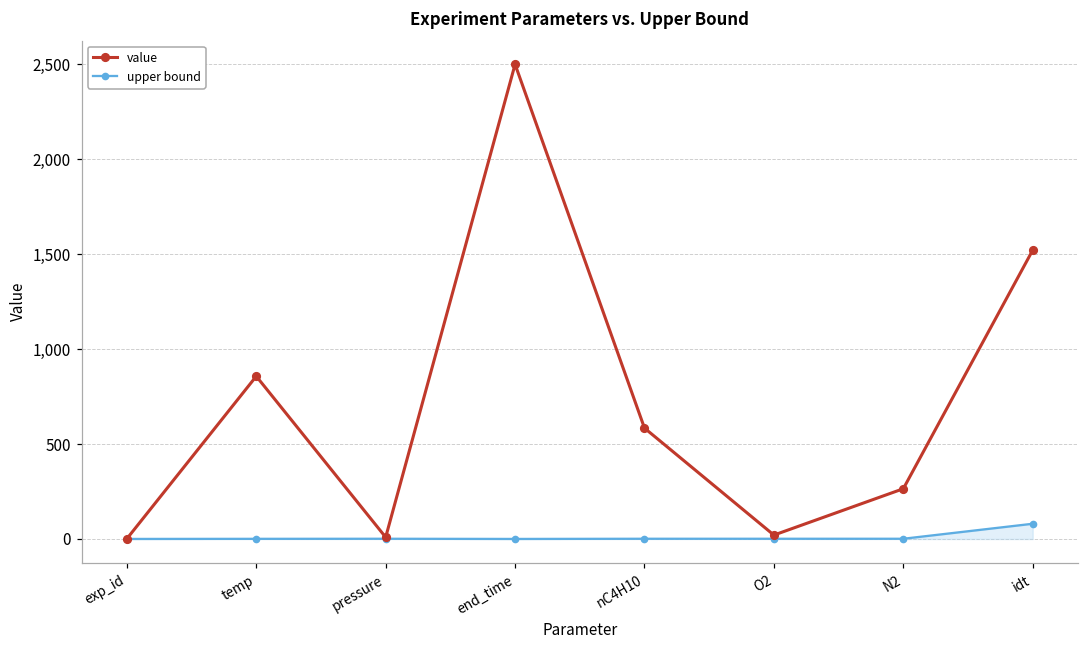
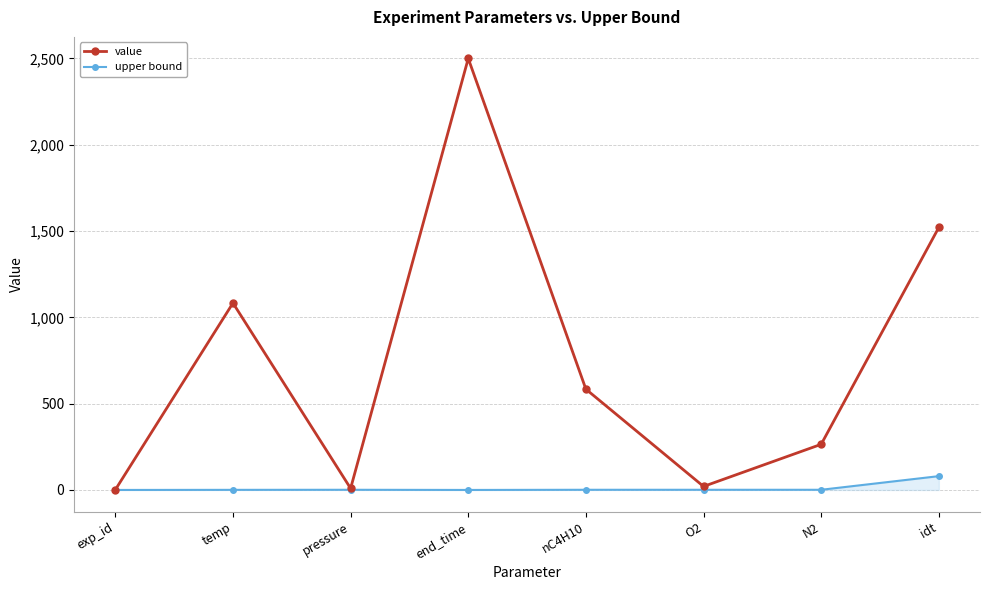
value, temp: 860 -> 1,080
